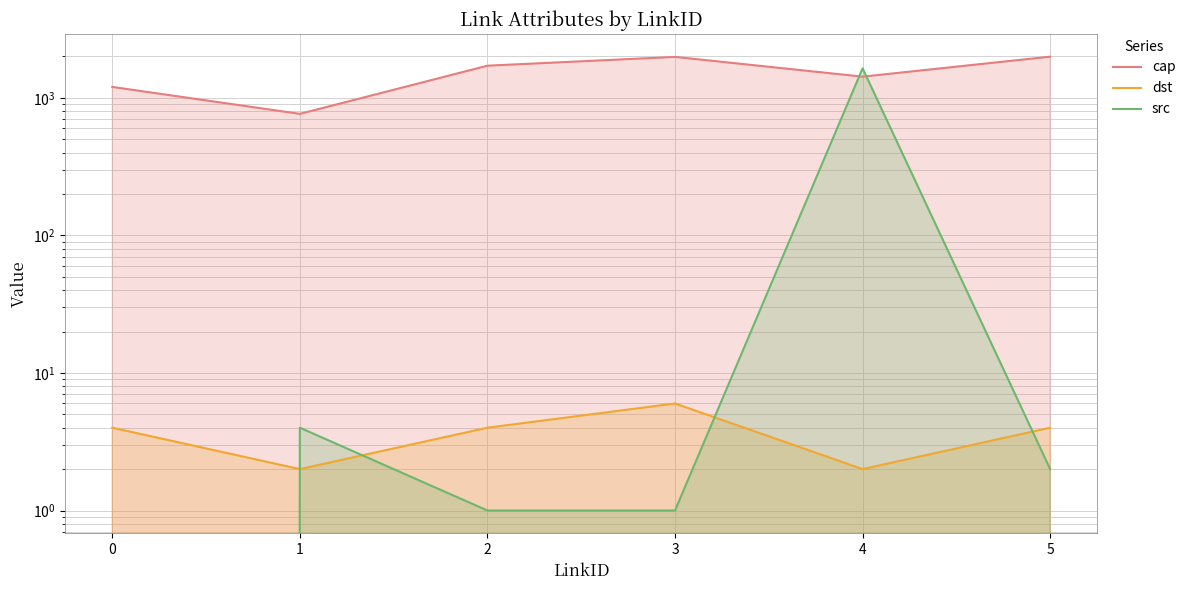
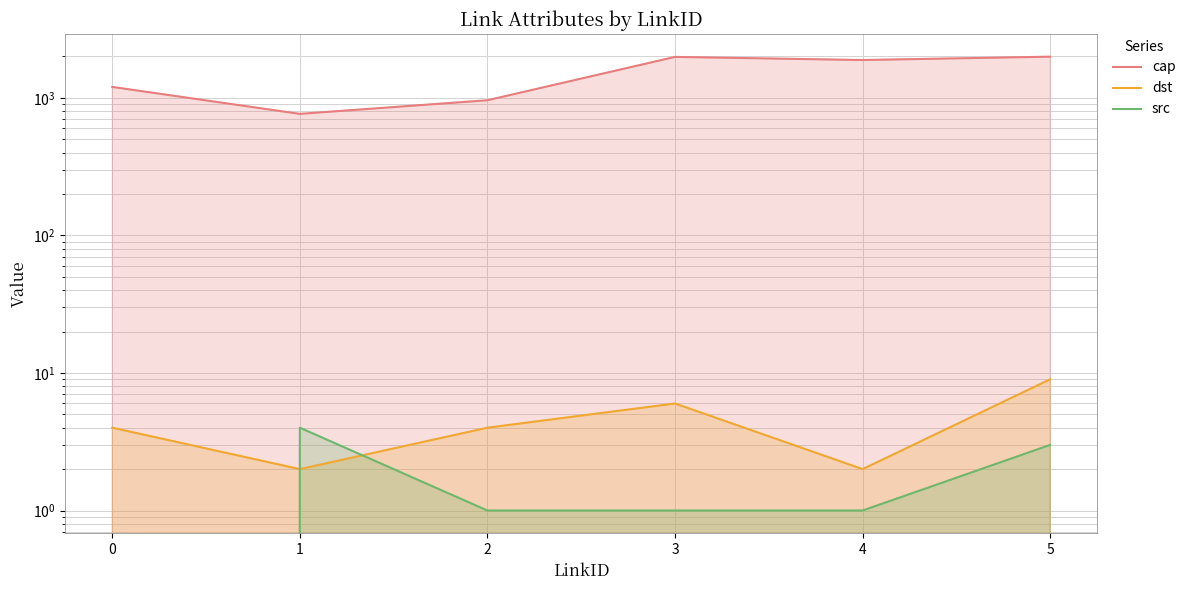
cap, 2: 1700 -> 1000
cap, 4: 1400 -> 1900
src, 4: 1600 -> 1
dst, 5: 4 -> 9
src, 5: 2 -> 3
